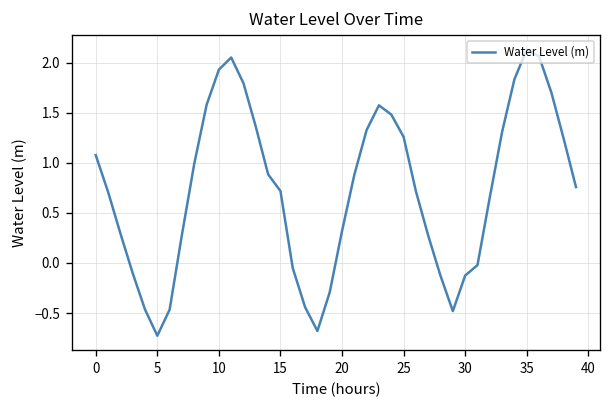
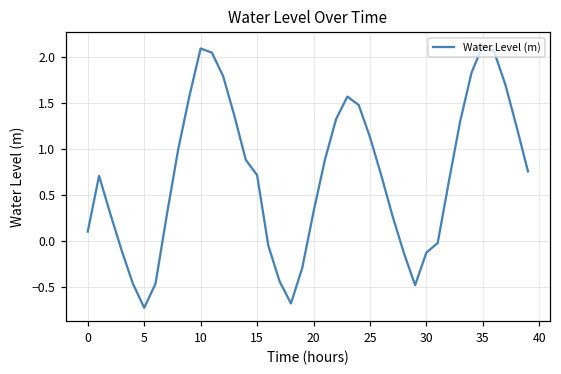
0: 1.1 -> 0.1
10: 1.9 -> 2.1
25: 1.3 -> 1.1
